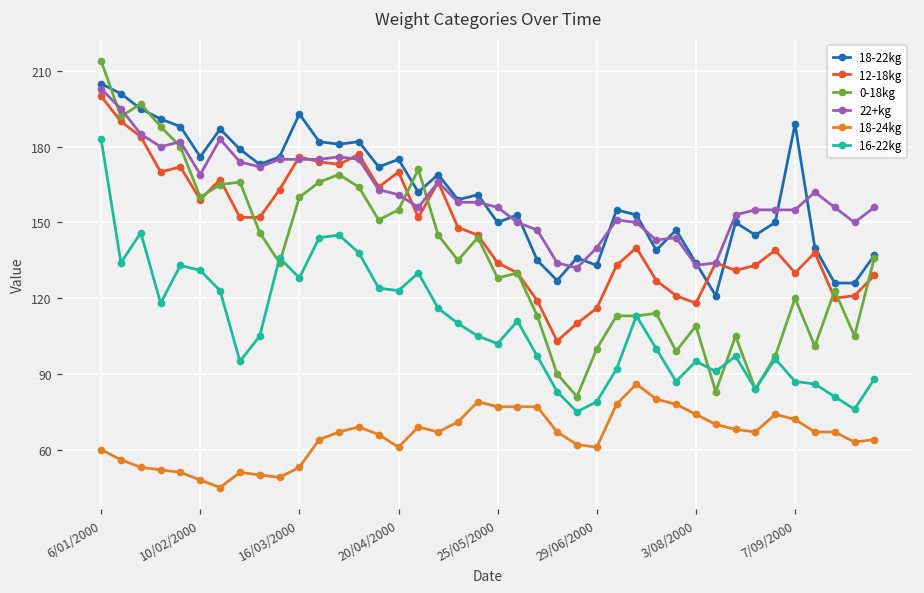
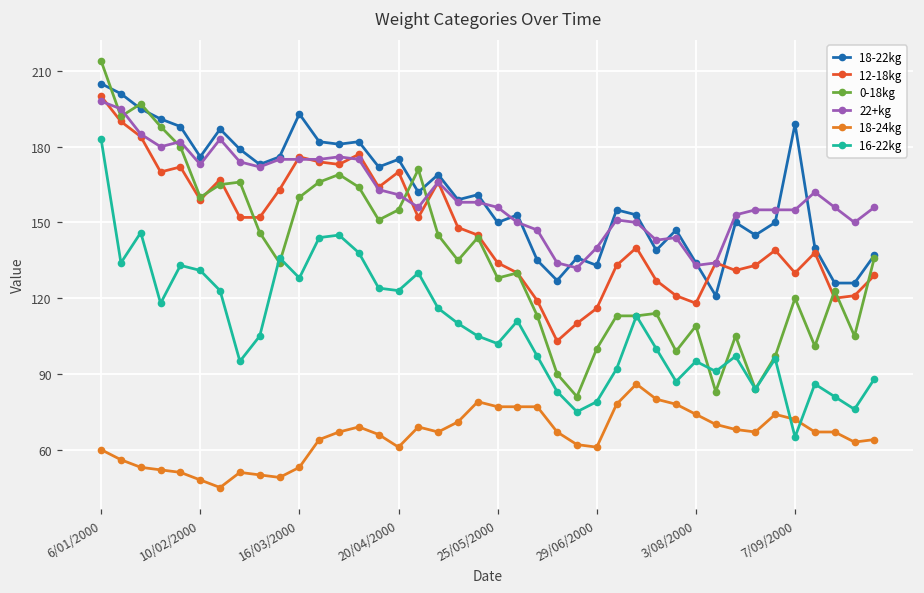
22+kg, 6/01/2000: 203 -> 198
22+kg, 10/02/2000: 169 -> 173
16-22kg, 7/09/2000: 87 -> 65
